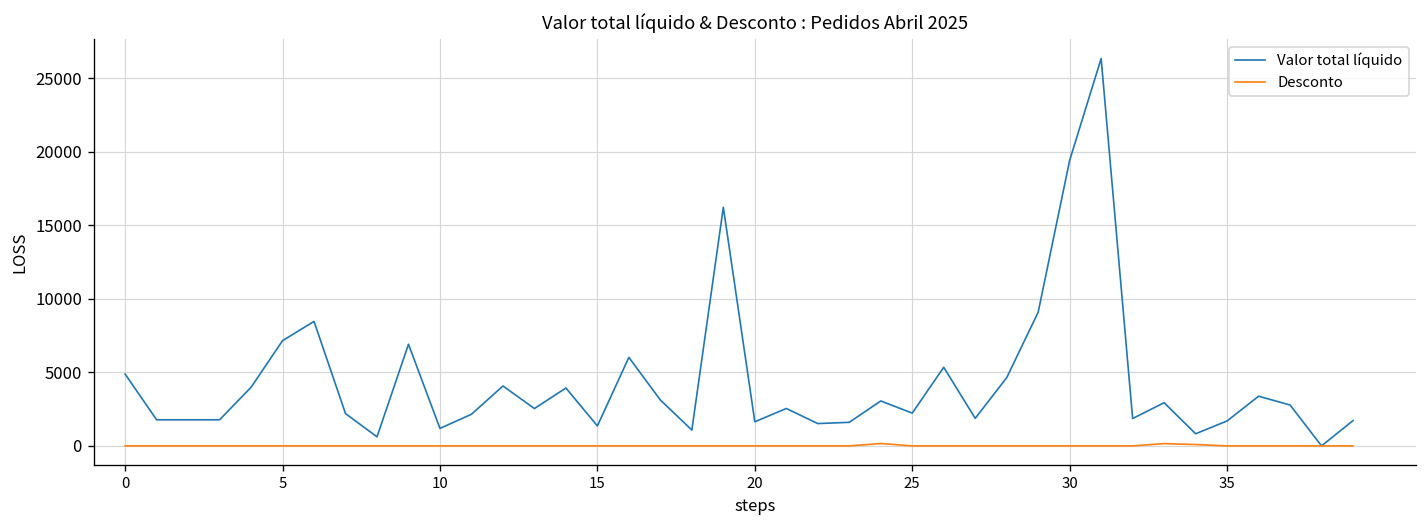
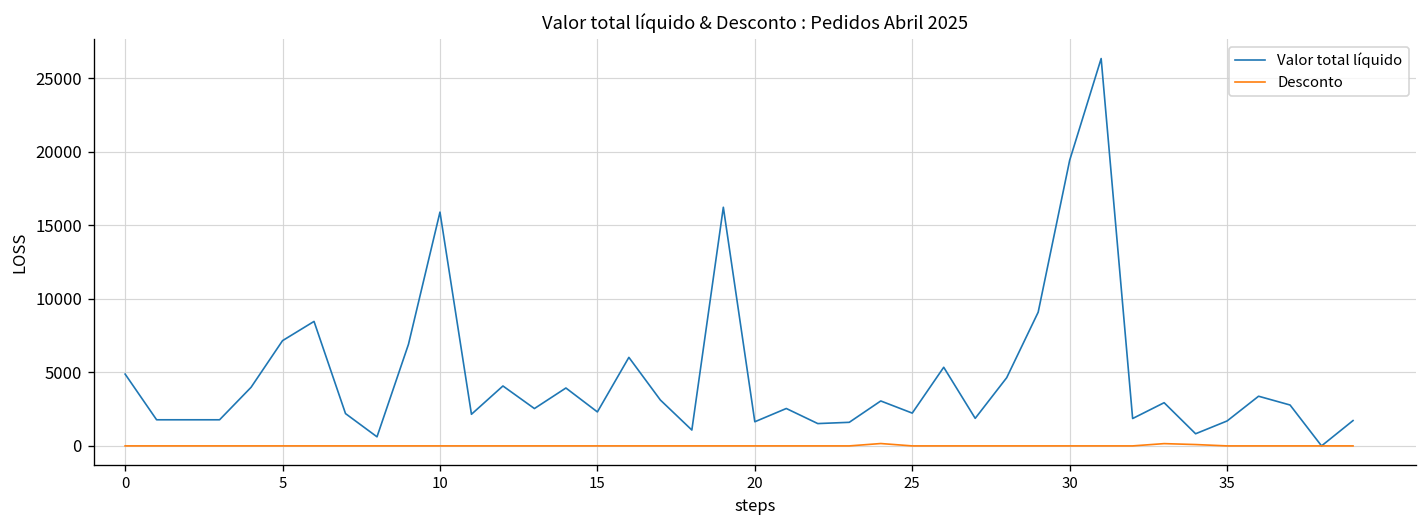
Valor total líquido, 10: 1200 -> 15900
Valor total líquido, 15: 1400 -> 2300
